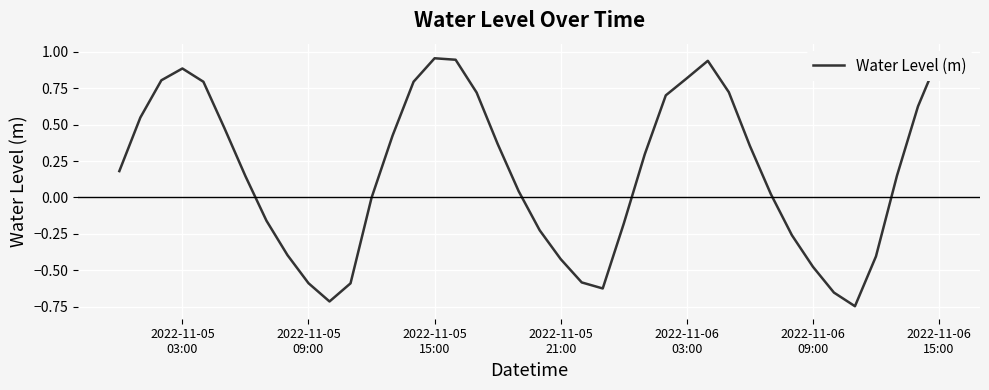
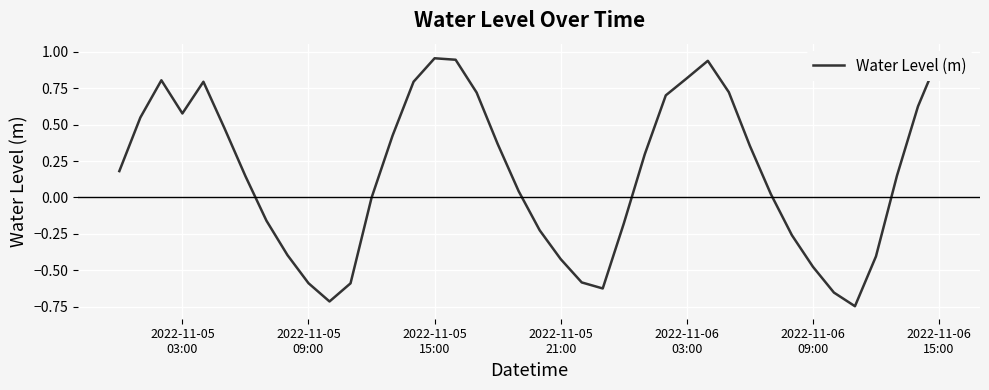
2022-11-05 03:00: 0.88 -> 0.58
